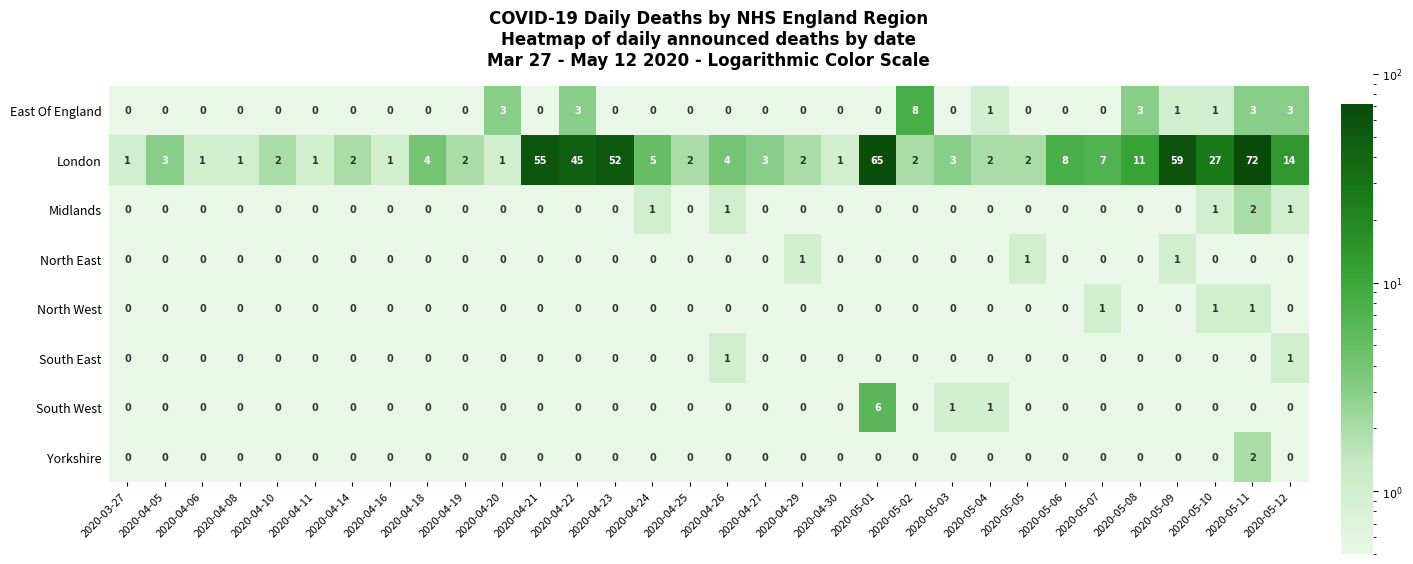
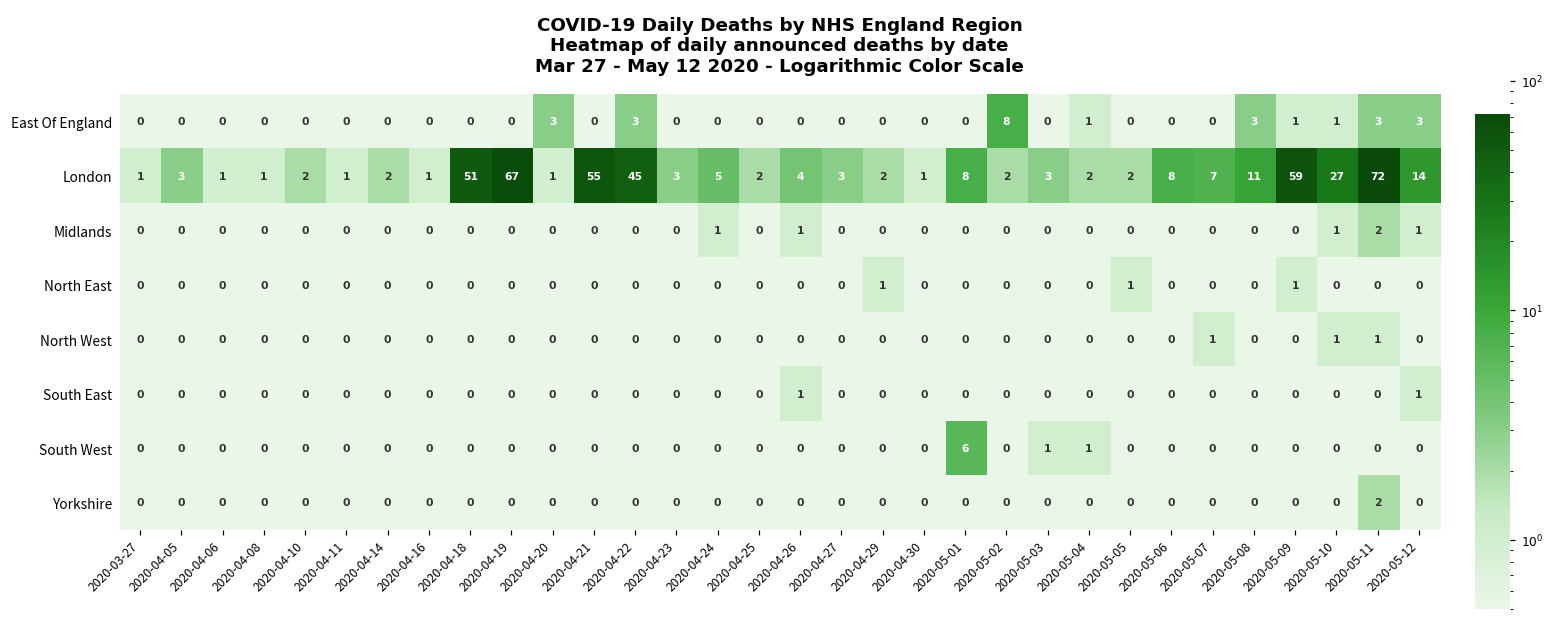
London, 2020-04-18: 4 -> 51
London, 2020-04-19: 2 -> 67
London, 2020-04-23: 52 -> 3
London, 2020-05-01: 65 -> 8
